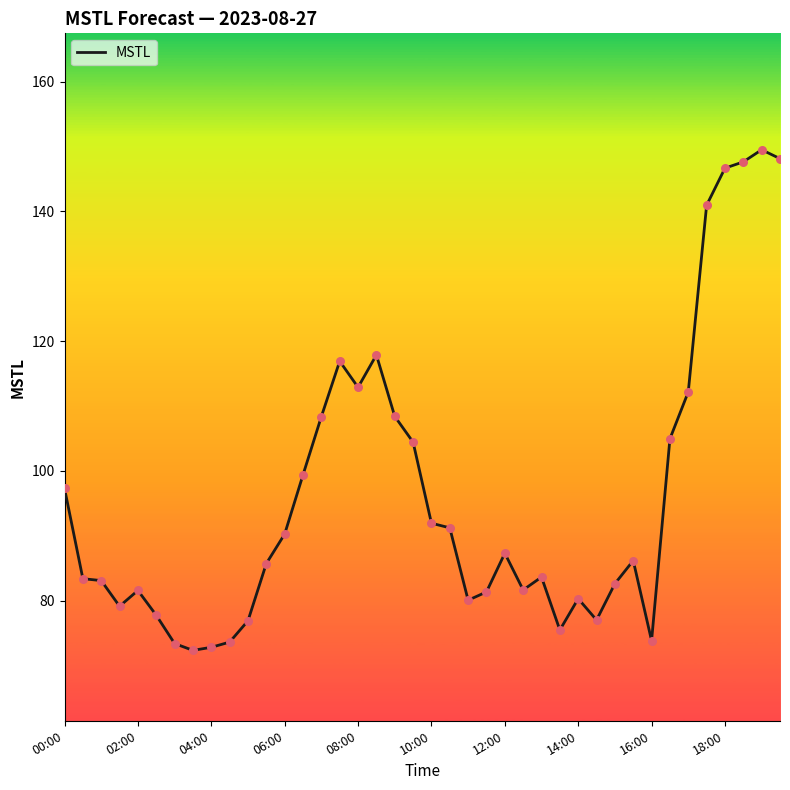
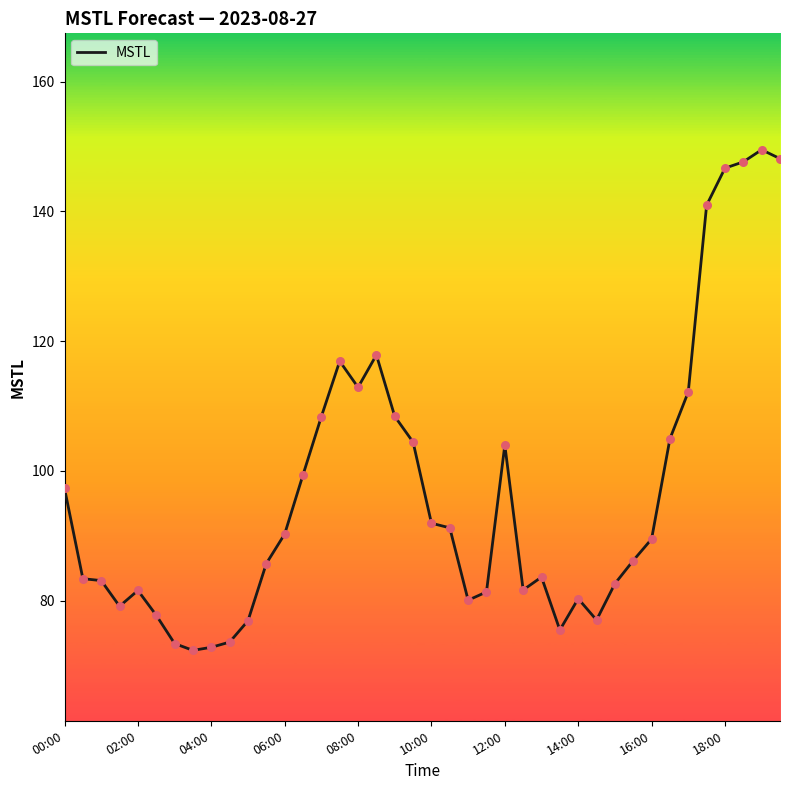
12:00: 87 -> 104
16:00: 74 -> 90
